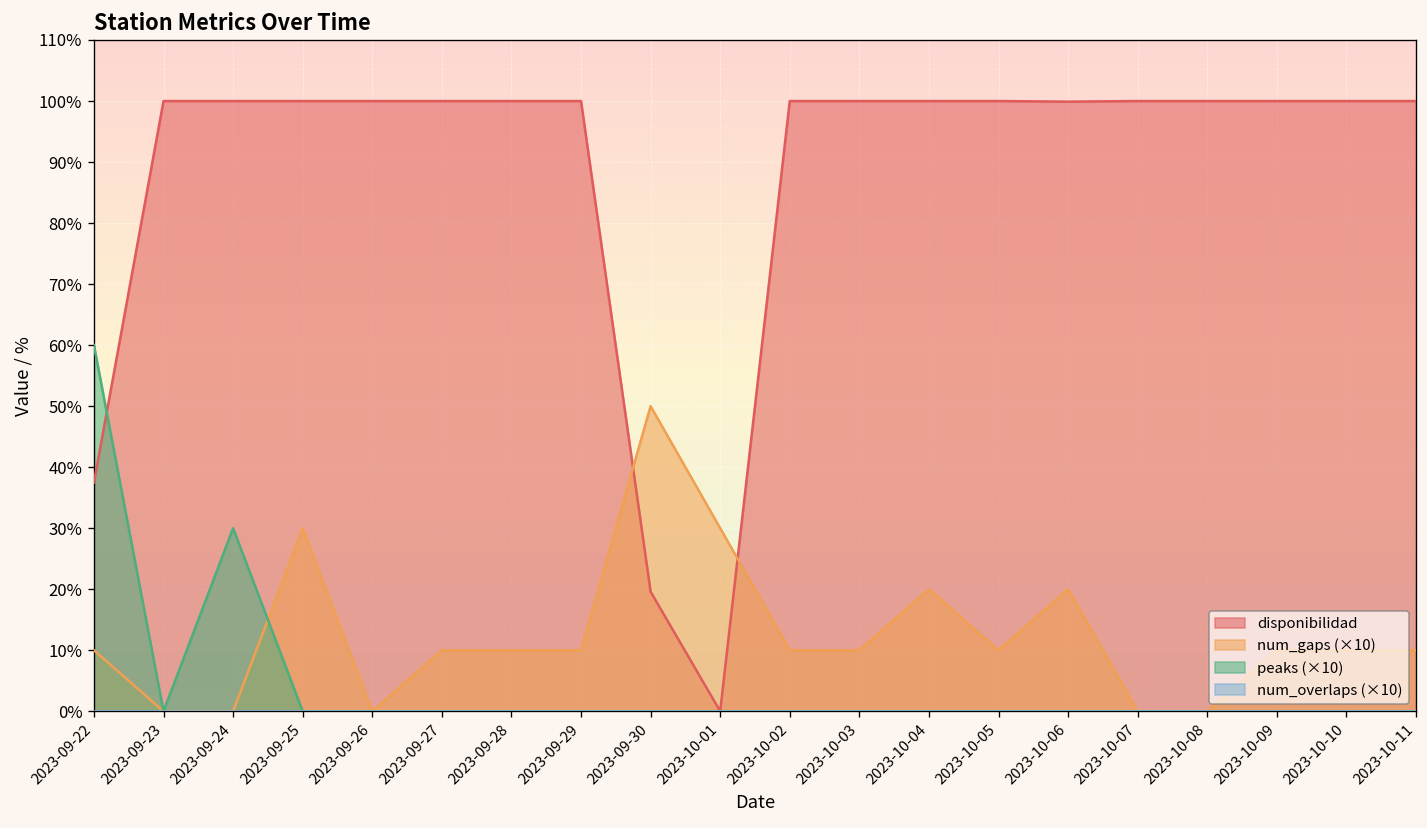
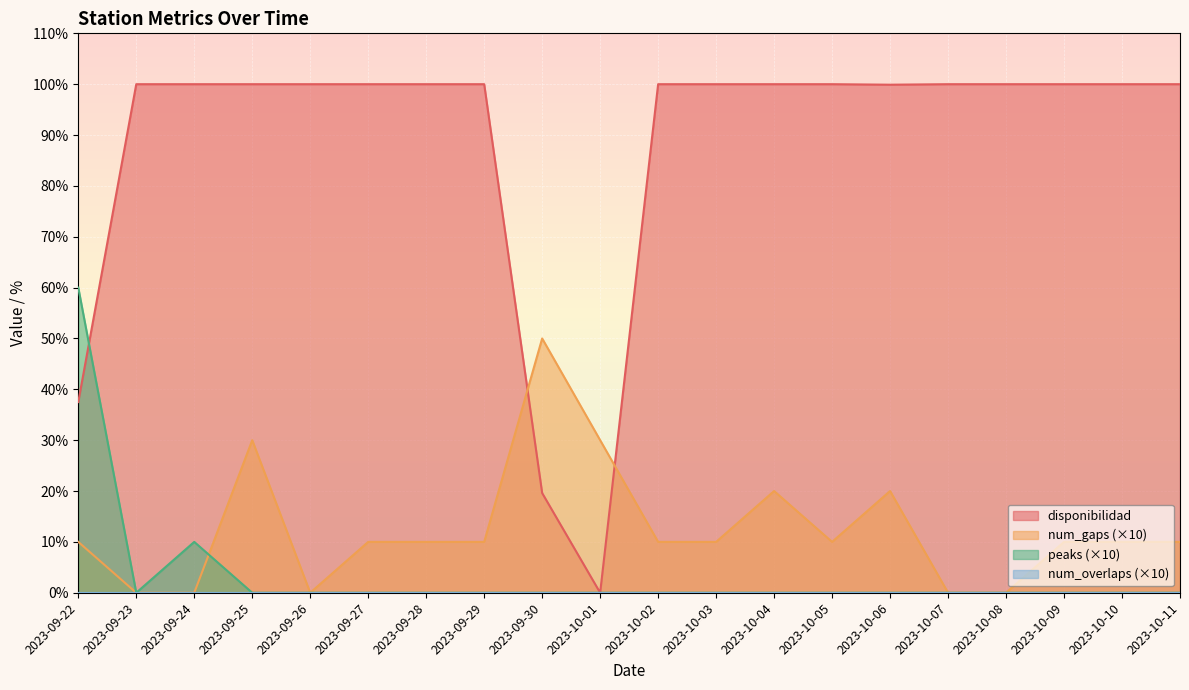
peaks (×10), 2023-09-24: 30% -> 10%
